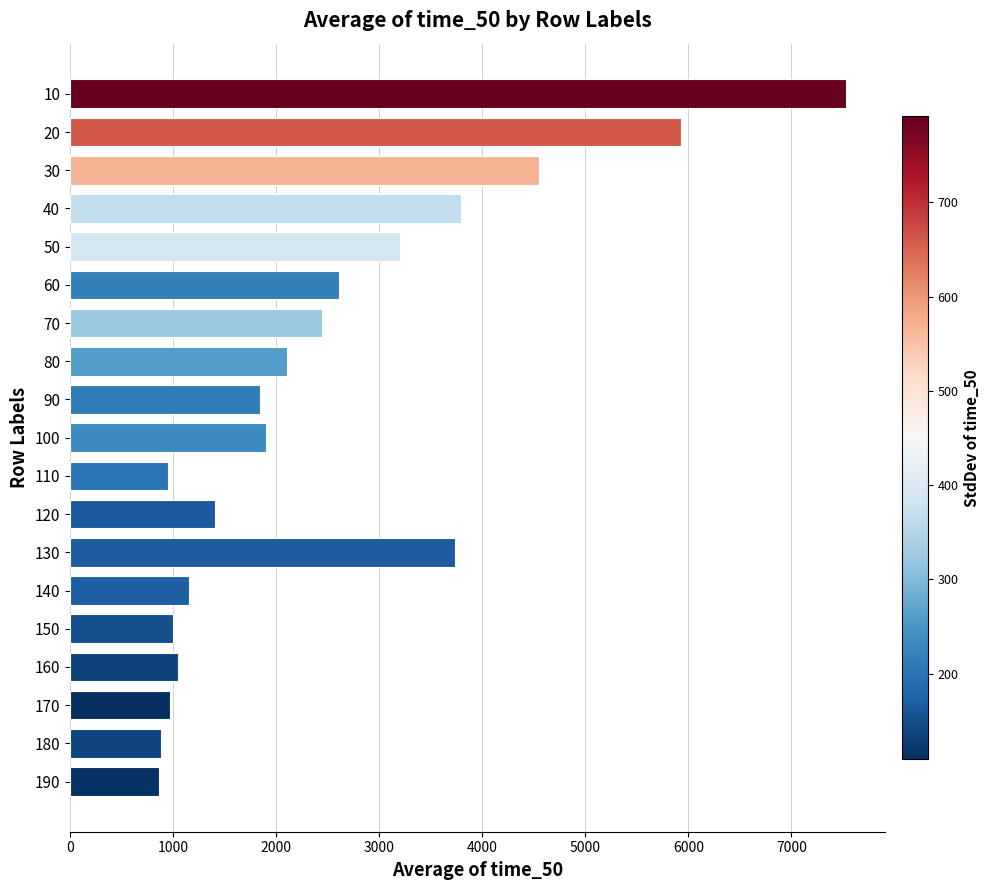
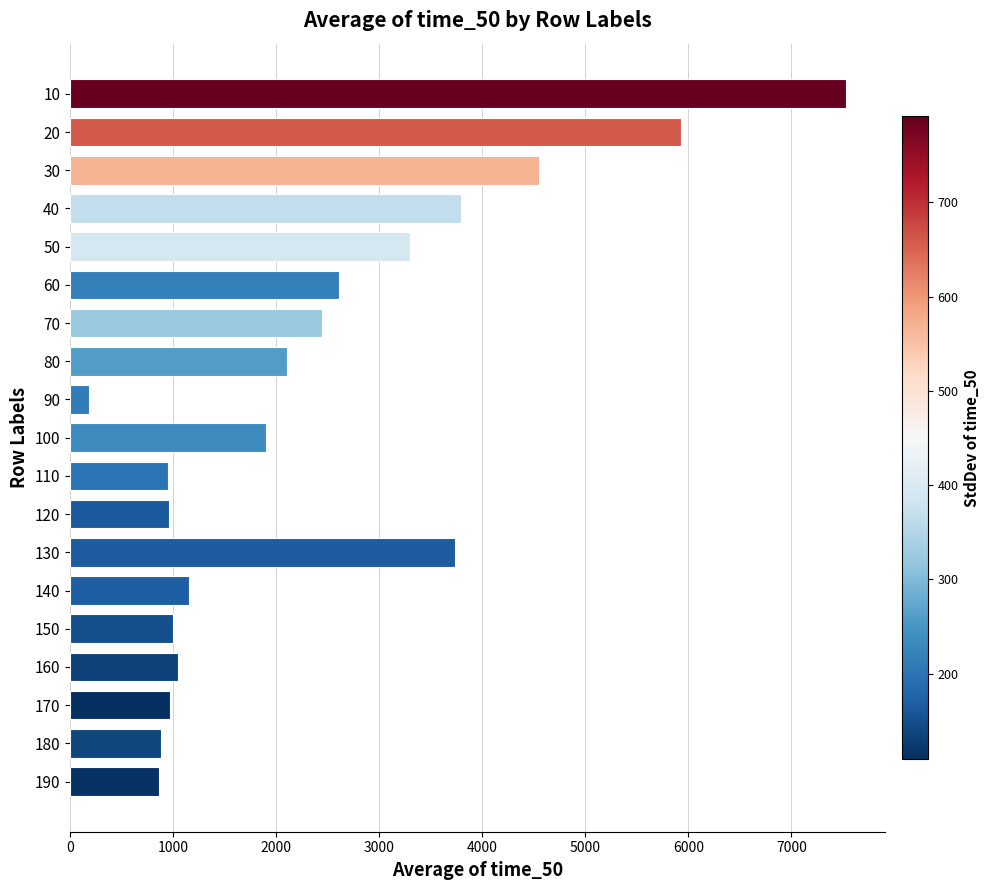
50: 3200 -> 3300
90: 1840 -> 190
120: 1410 -> 960
